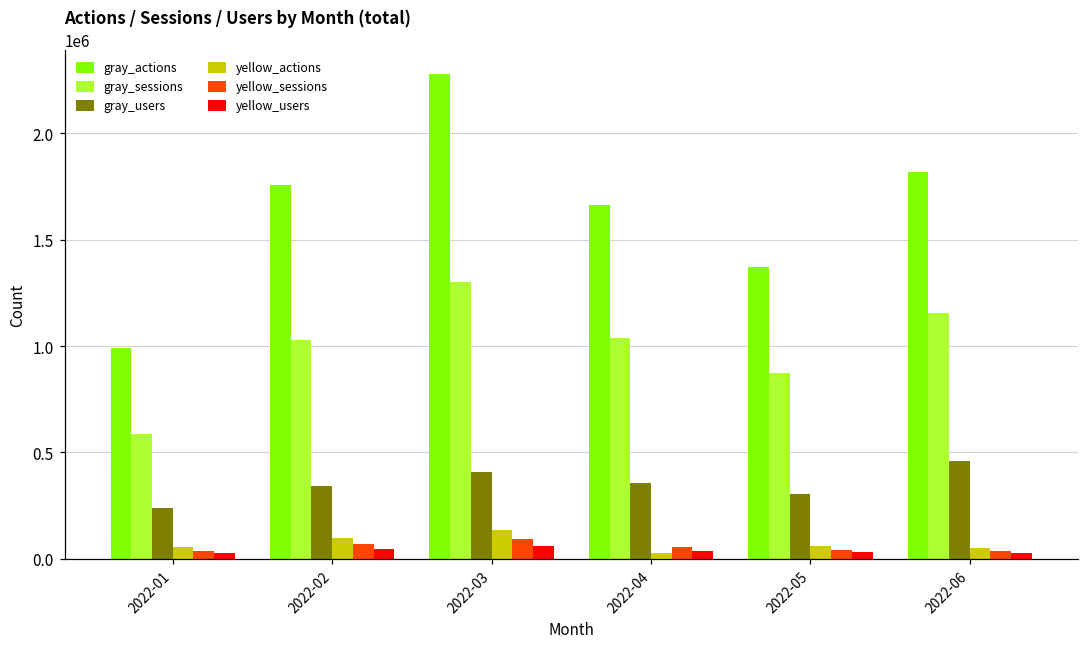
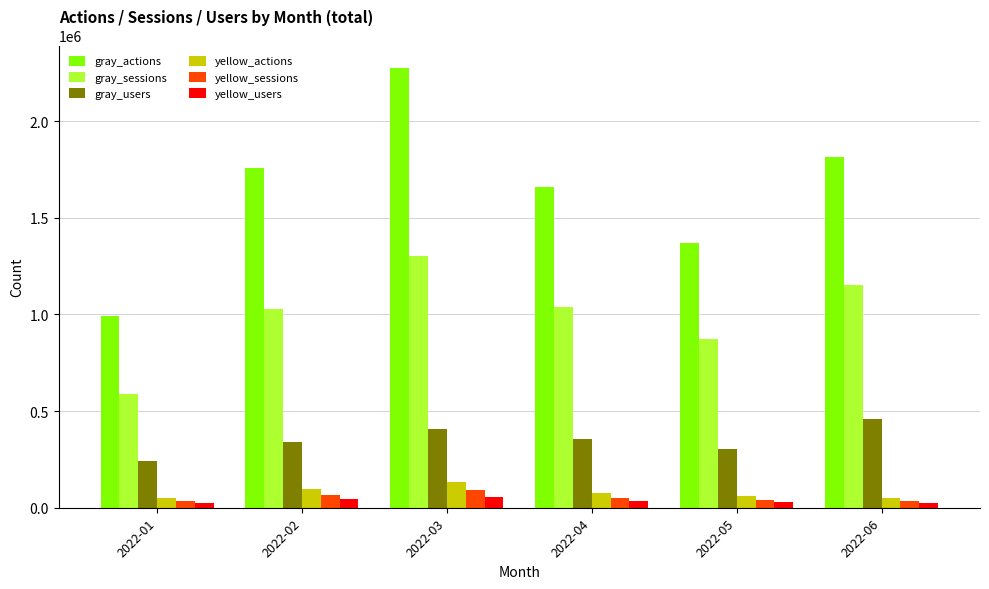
yellow_actions, 2022-04: 30000 -> 80000
